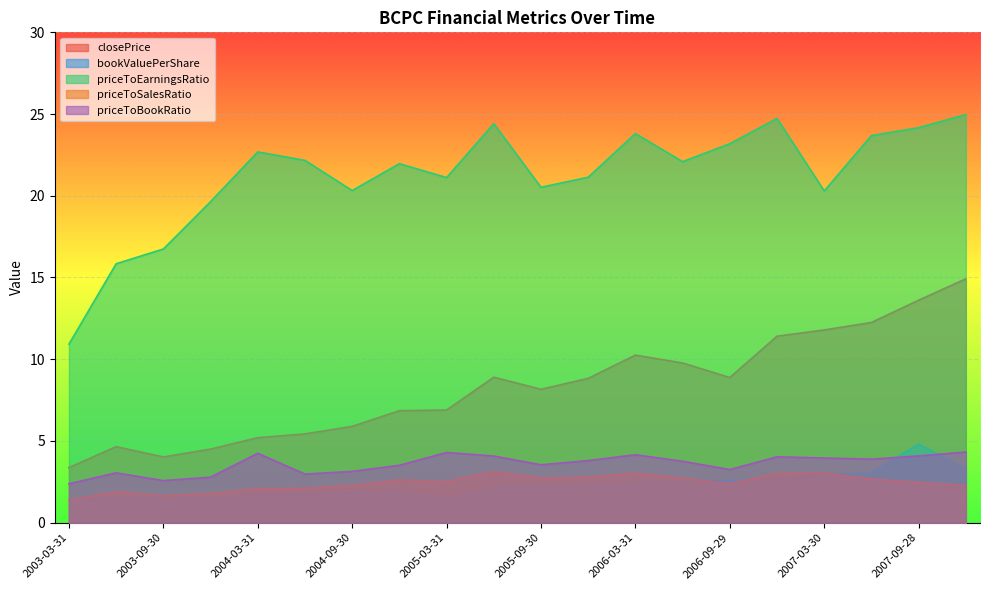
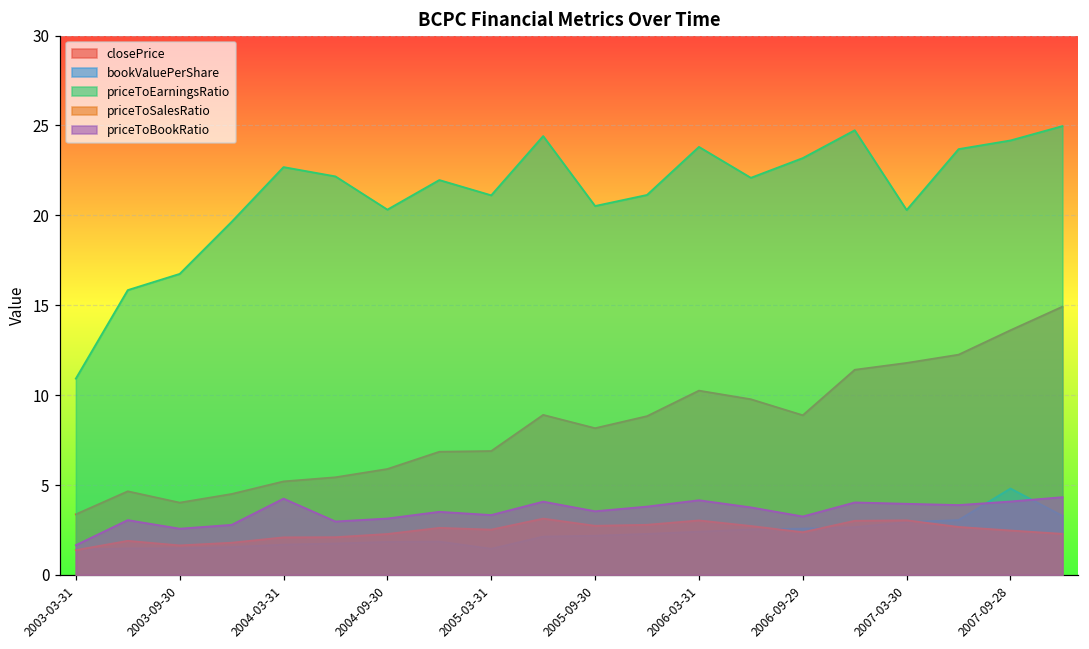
priceToBookRatio, 2003-03-31: 2.4 -> 1.7
priceToBookRatio, 2005-03-31: 4.3 -> 3.3
